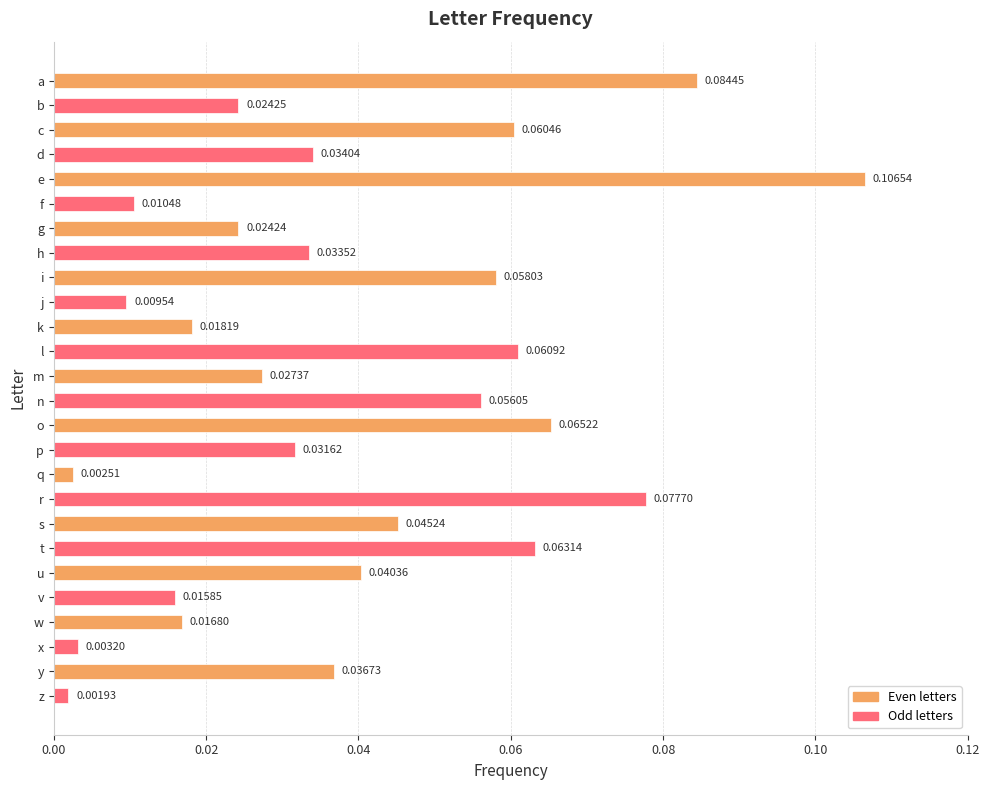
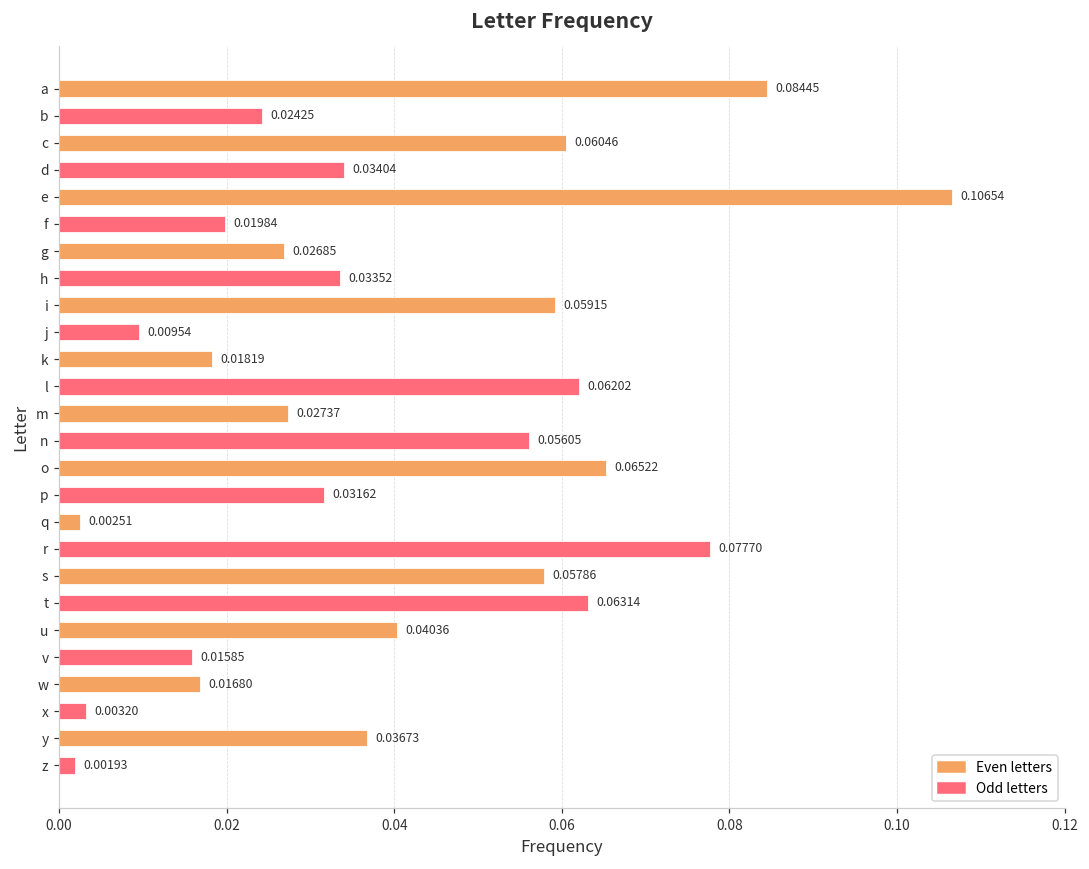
f: 0.01048 -> 0.01984
g: 0.02424 -> 0.02685
i: 0.05803 -> 0.05915
l: 0.06092 -> 0.06202
s: 0.04524 -> 0.05786
